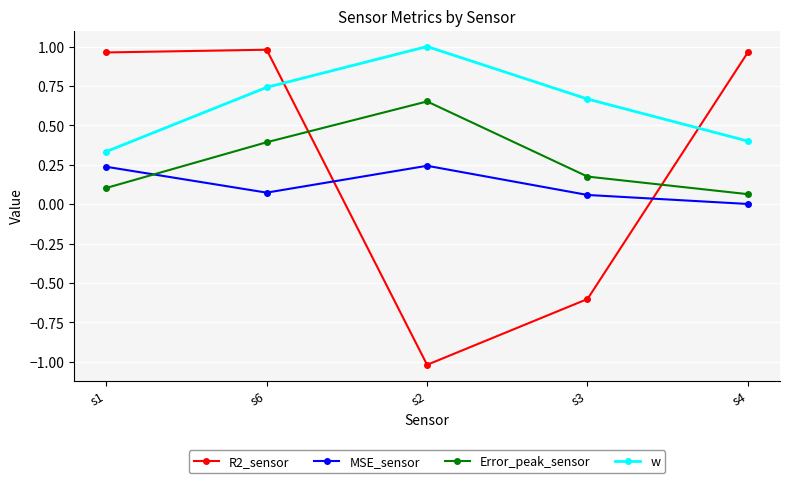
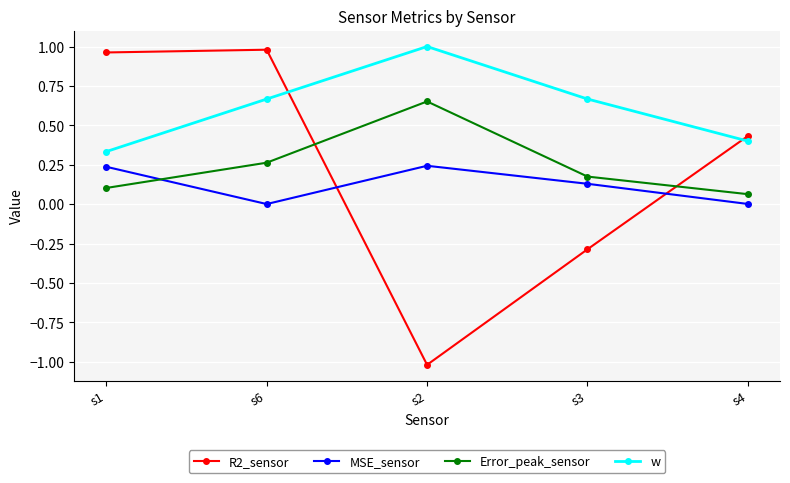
MSE_sensor, s6: 0.07 -> 0.00
Error_peak_sensor, s6: 0.39 -> 0.26
w, s6: 0.74 -> 0.67
R2_sensor, s3: -0.60 -> -0.29
MSE_sensor, s3: 0.06 -> 0.13
R2_sensor, s4: 0.96 -> 0.43
